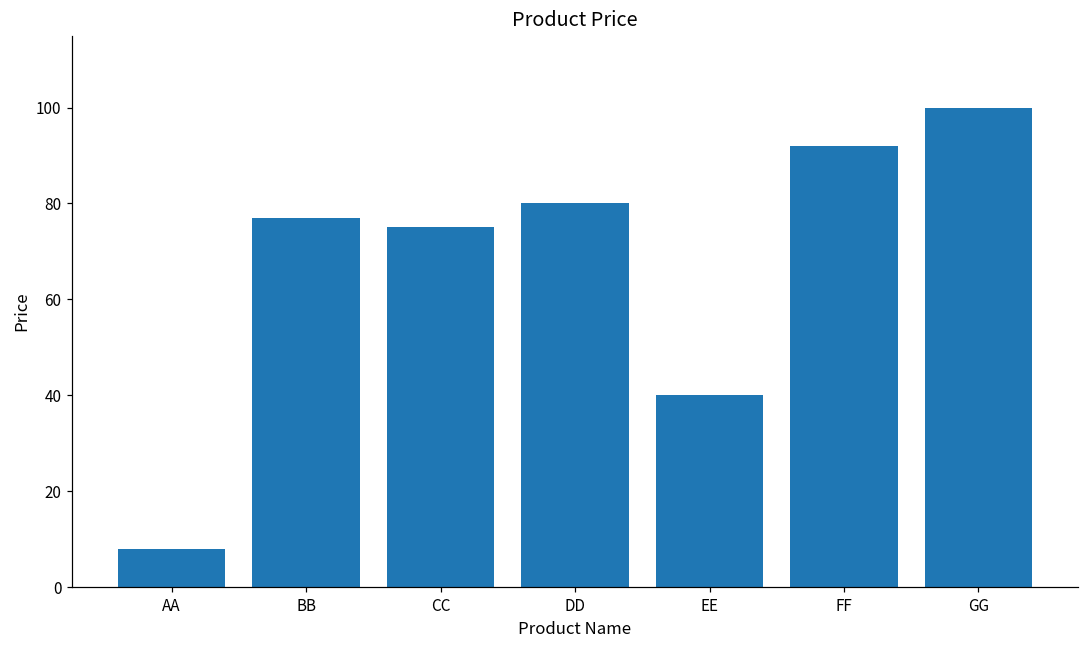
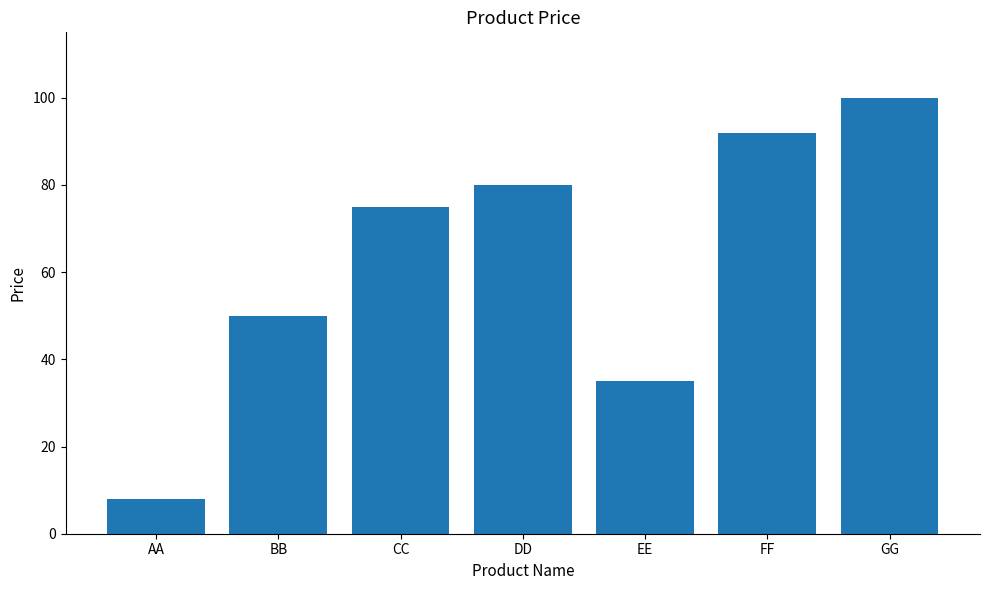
BB: 77 -> 50
EE: 40 -> 35
